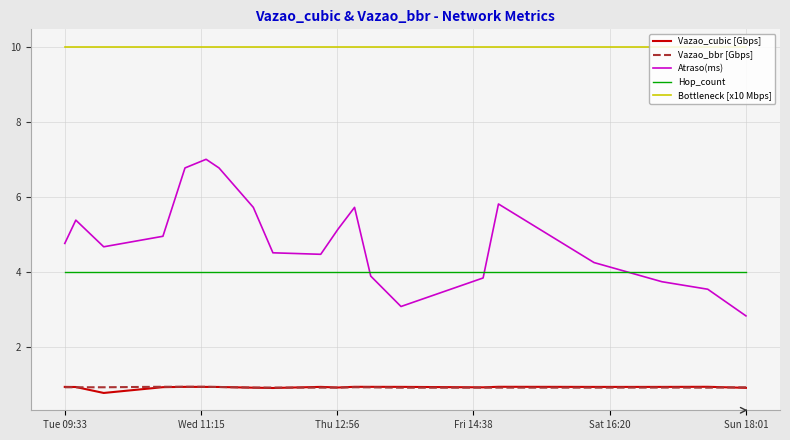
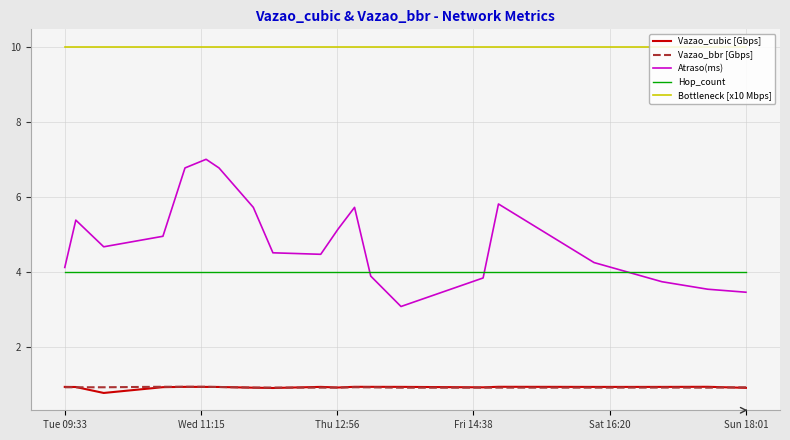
Atraso(ms), Tue 09:33: 4.8 -> 4.1
Atraso(ms), Sun 18:01: 2.8 -> 3.5
